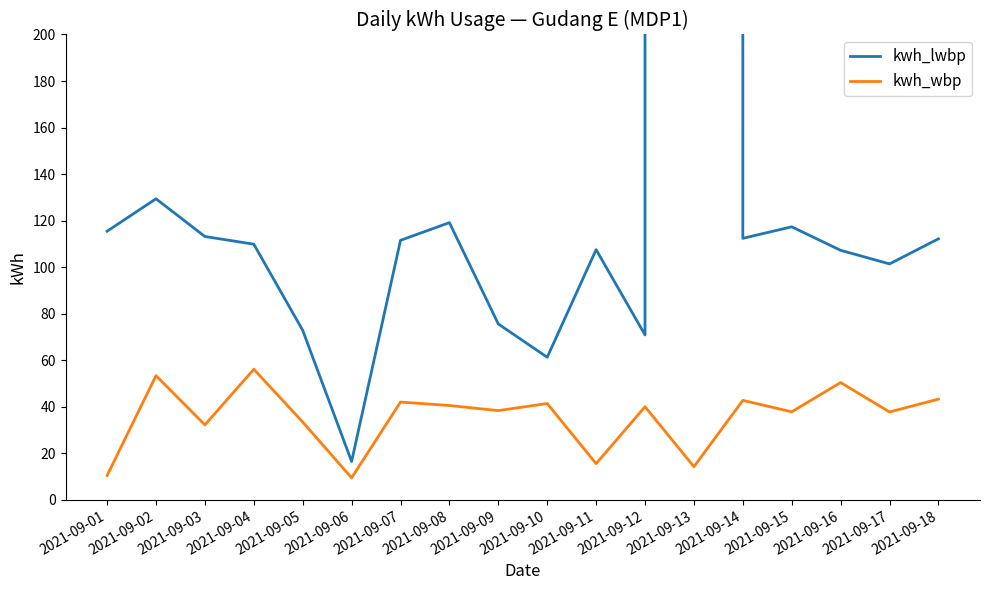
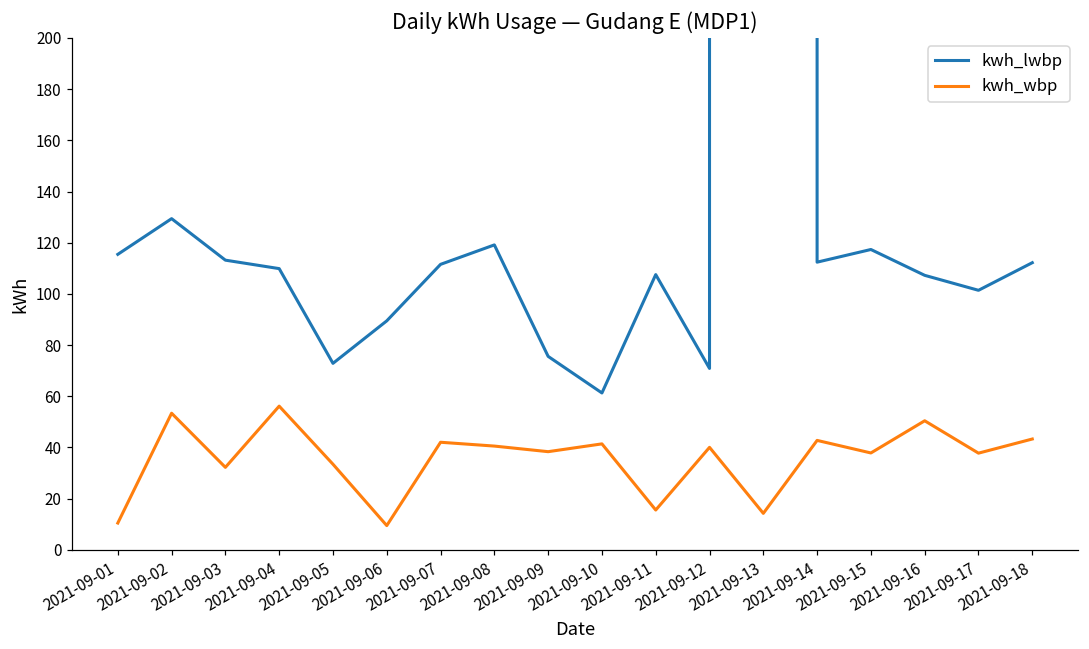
kwh_lwbp, 2021-09-06: 16 -> 89
